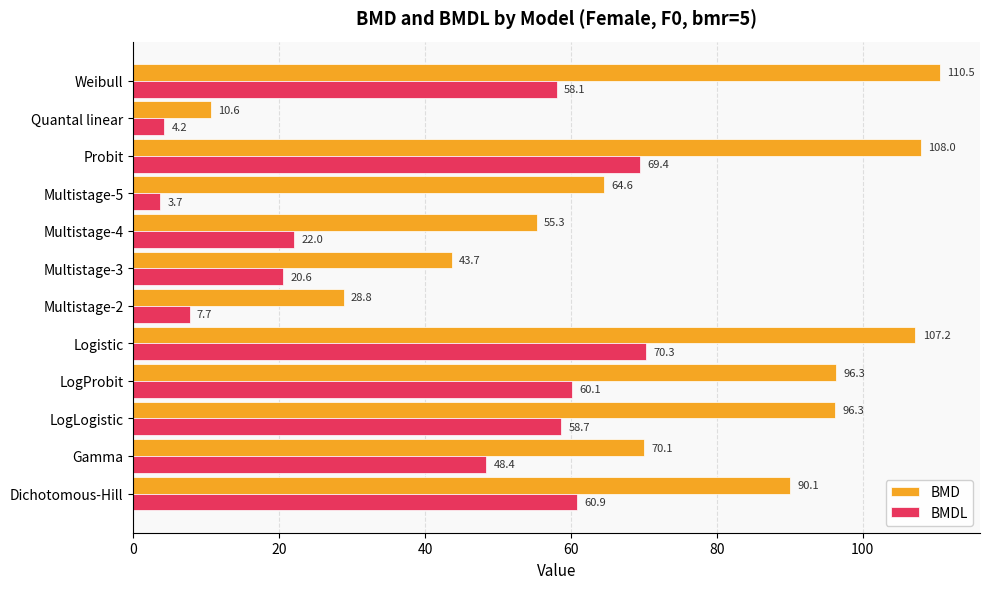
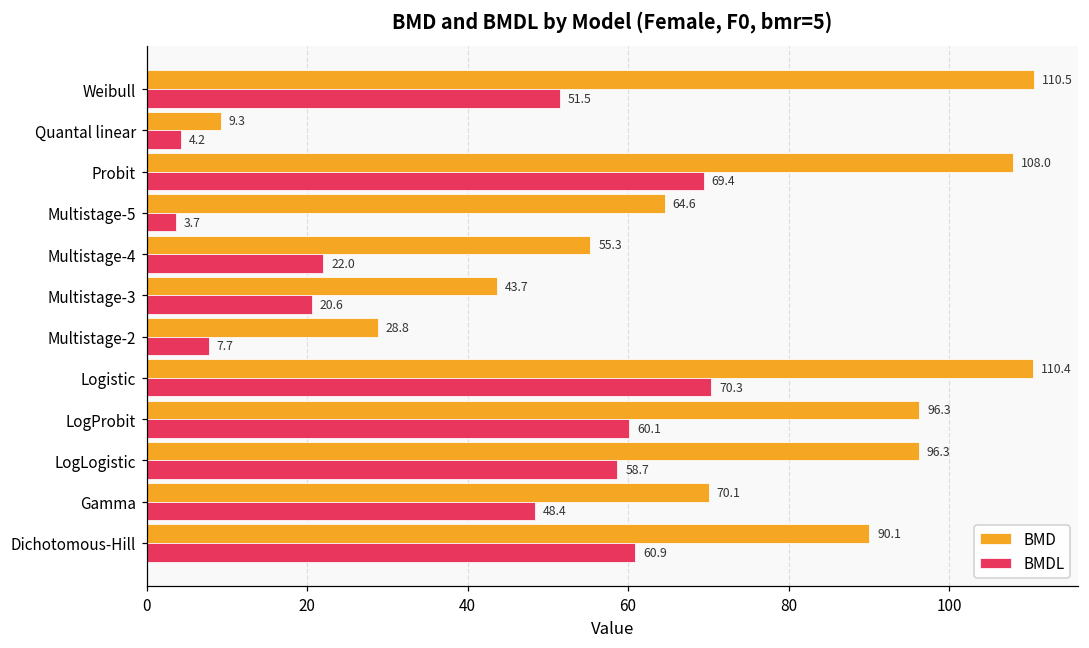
BMDL, Weibull: 58.1 -> 51.5
BMD, Quantal linear: 10.6 -> 9.3
BMD, Logistic: 107.2 -> 110.4
